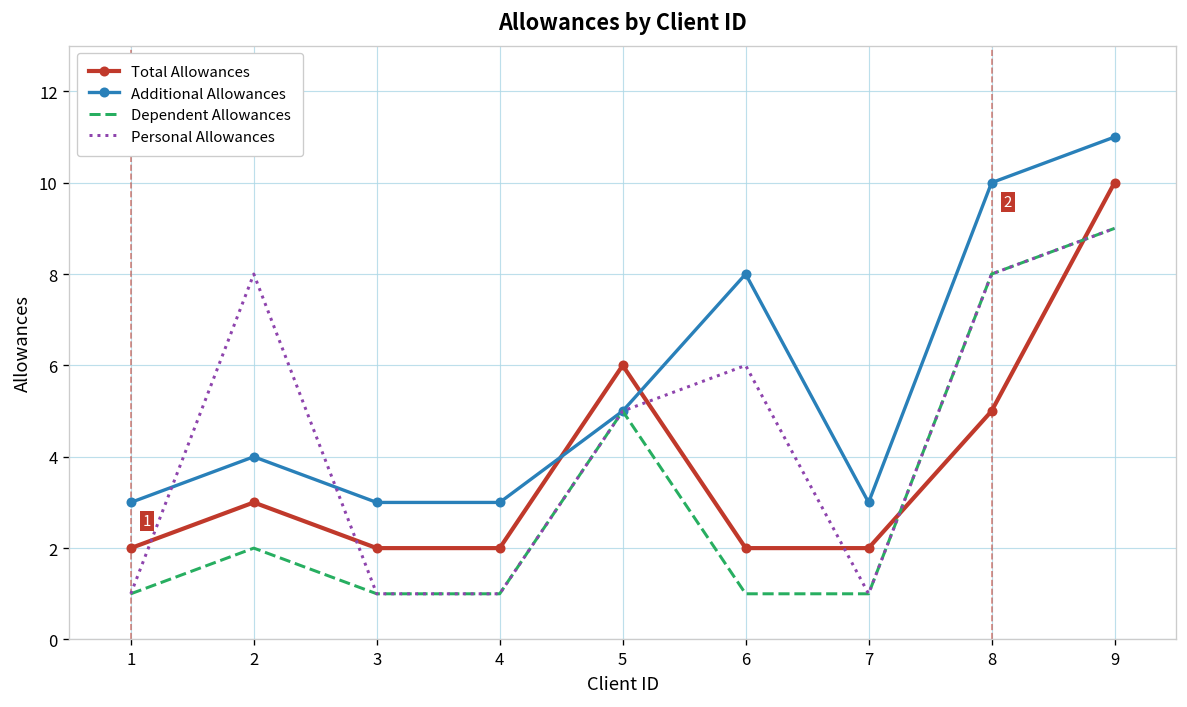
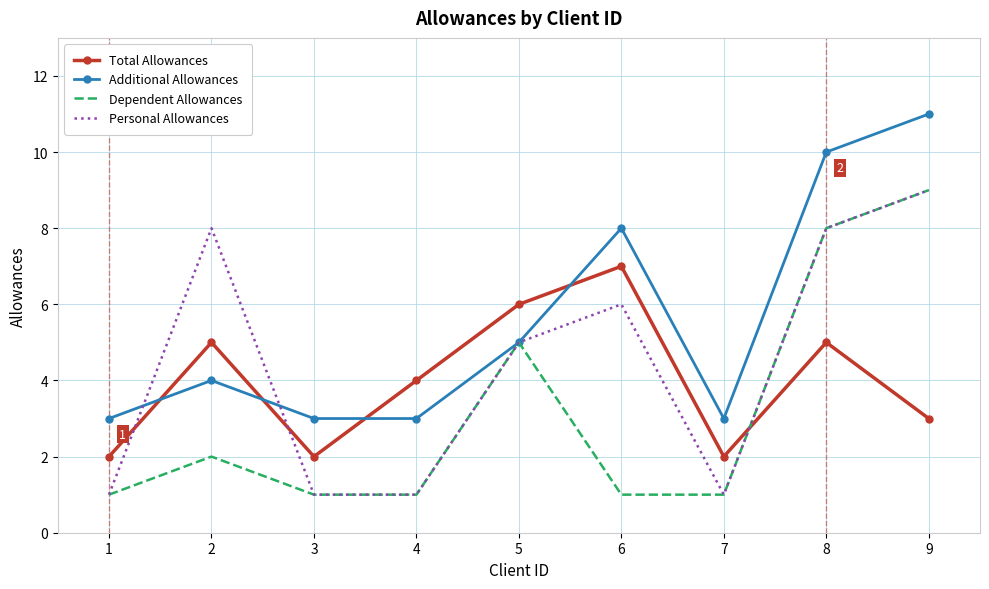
Total Allowances, 2: 3 -> 5
Total Allowances, 4: 2 -> 4
Total Allowances, 6: 2 -> 7
Total Allowances, 9: 10 -> 3
